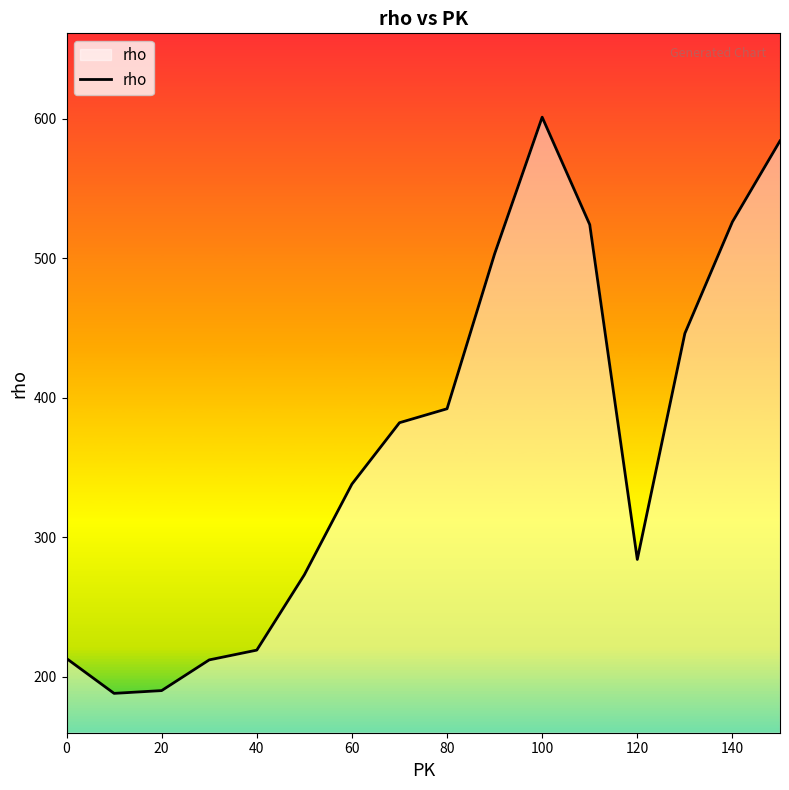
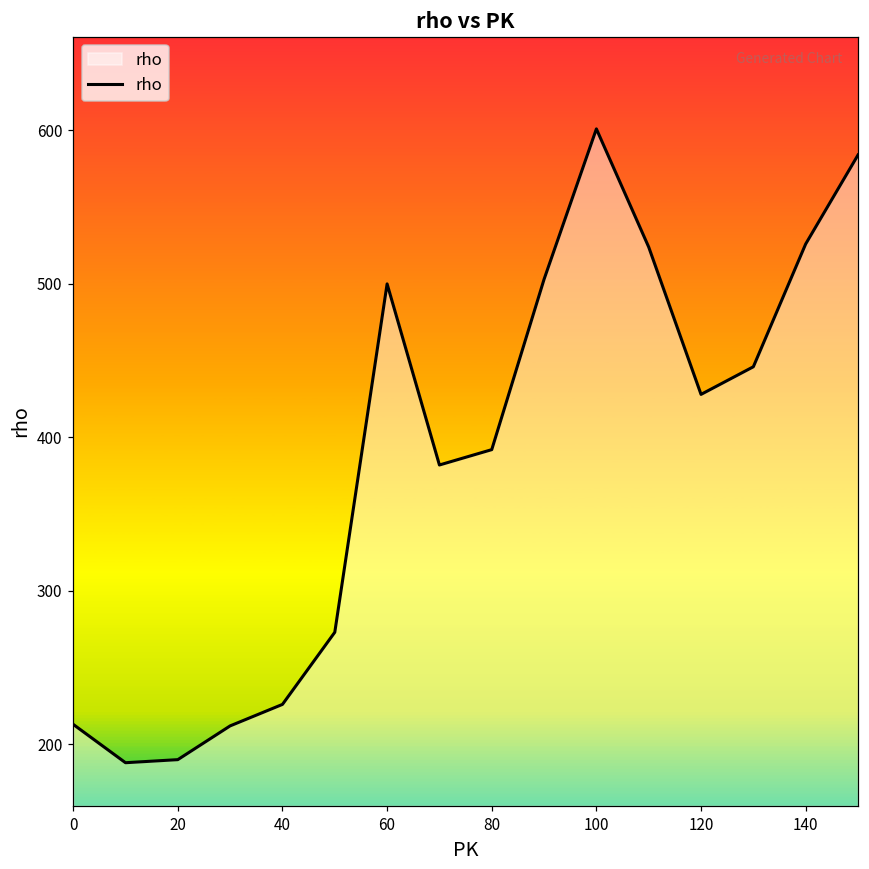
40: 219 -> 226
60: 338 -> 500
120: 284 -> 428
